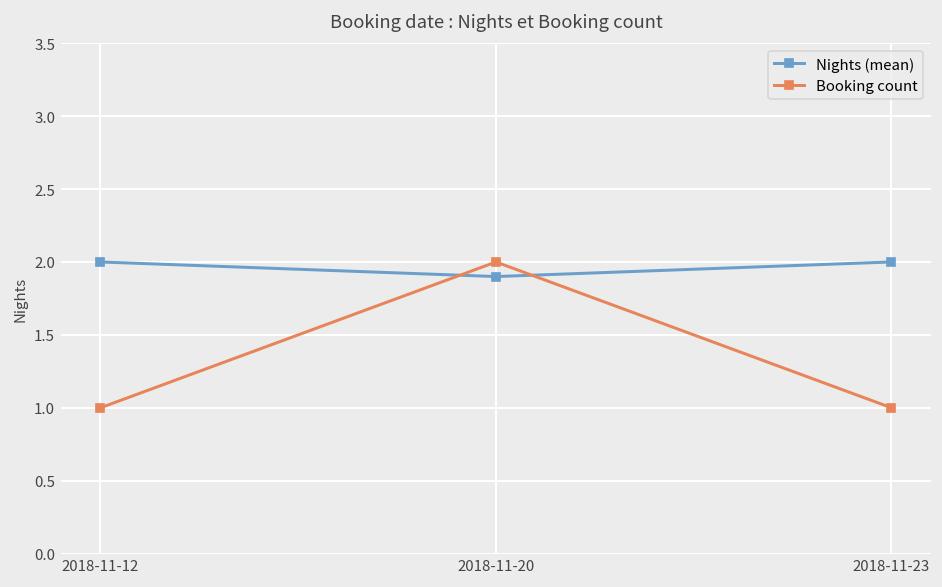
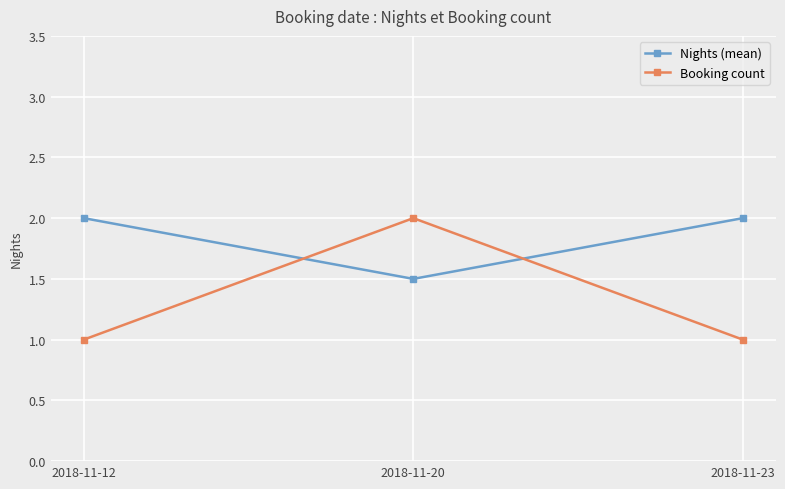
Nights (mean), 2018-11-20: 1.9 -> 1.5
